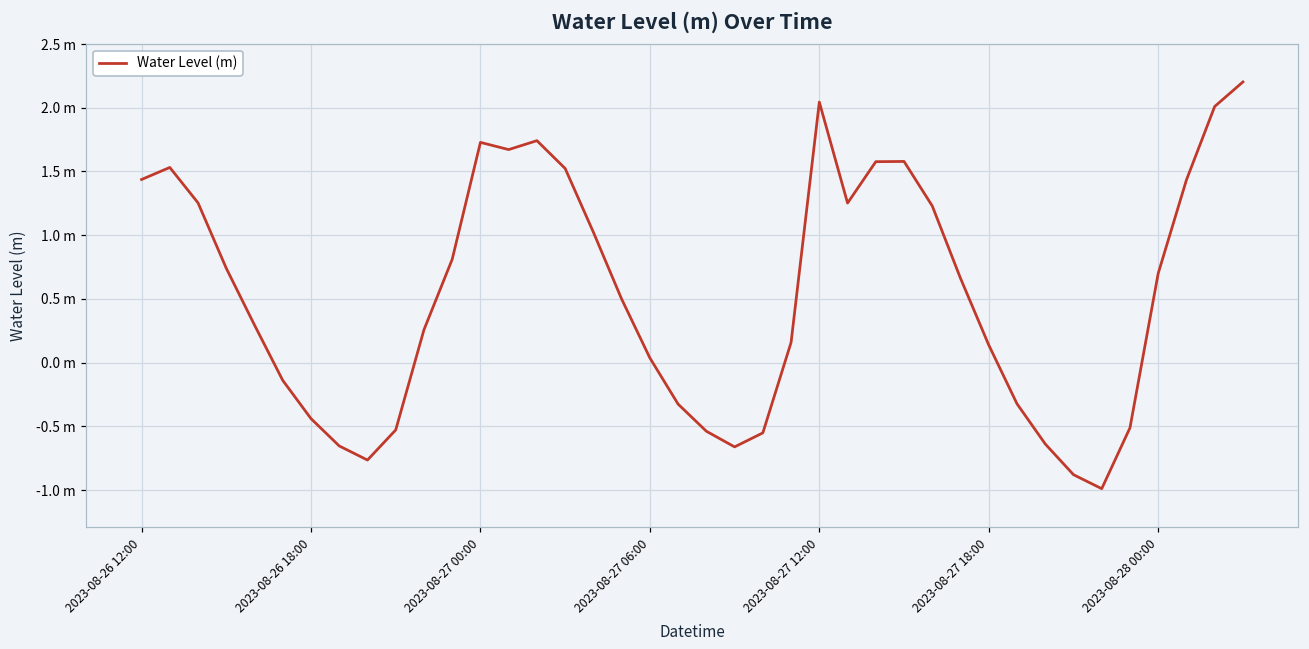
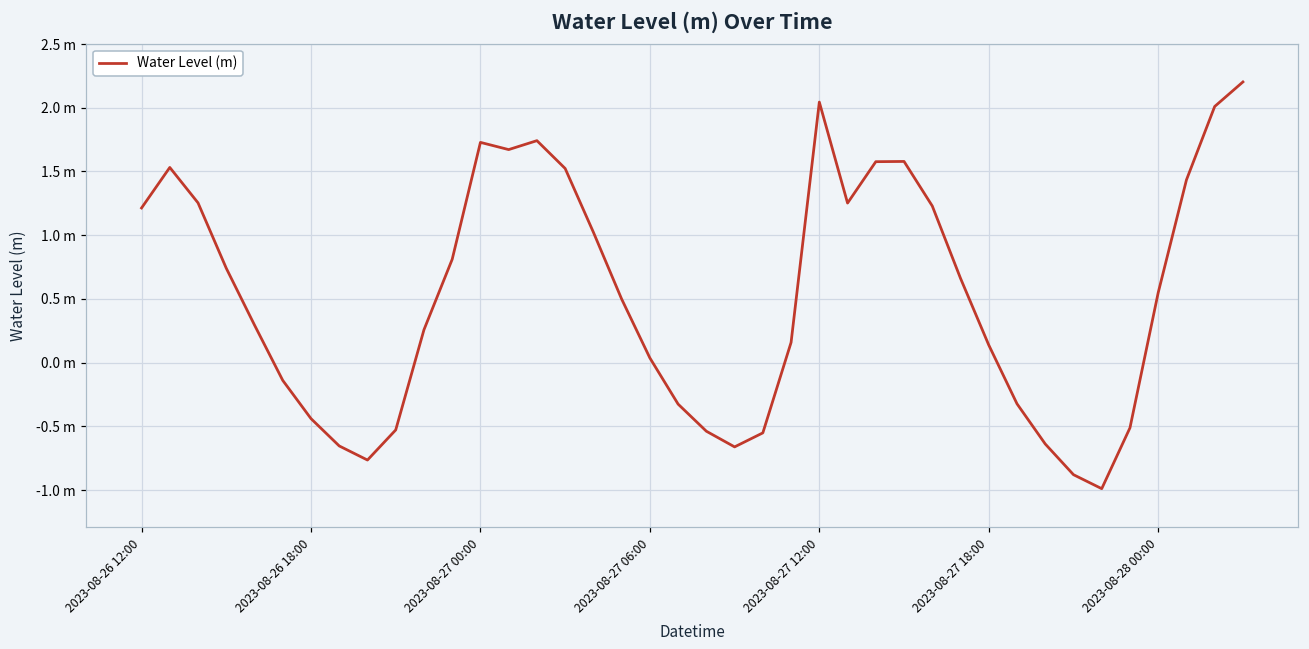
2023-08-26 12:00: 1.44 m -> 1.21 m
2023-08-28 00:00: 0.70 m -> 0.55 m
